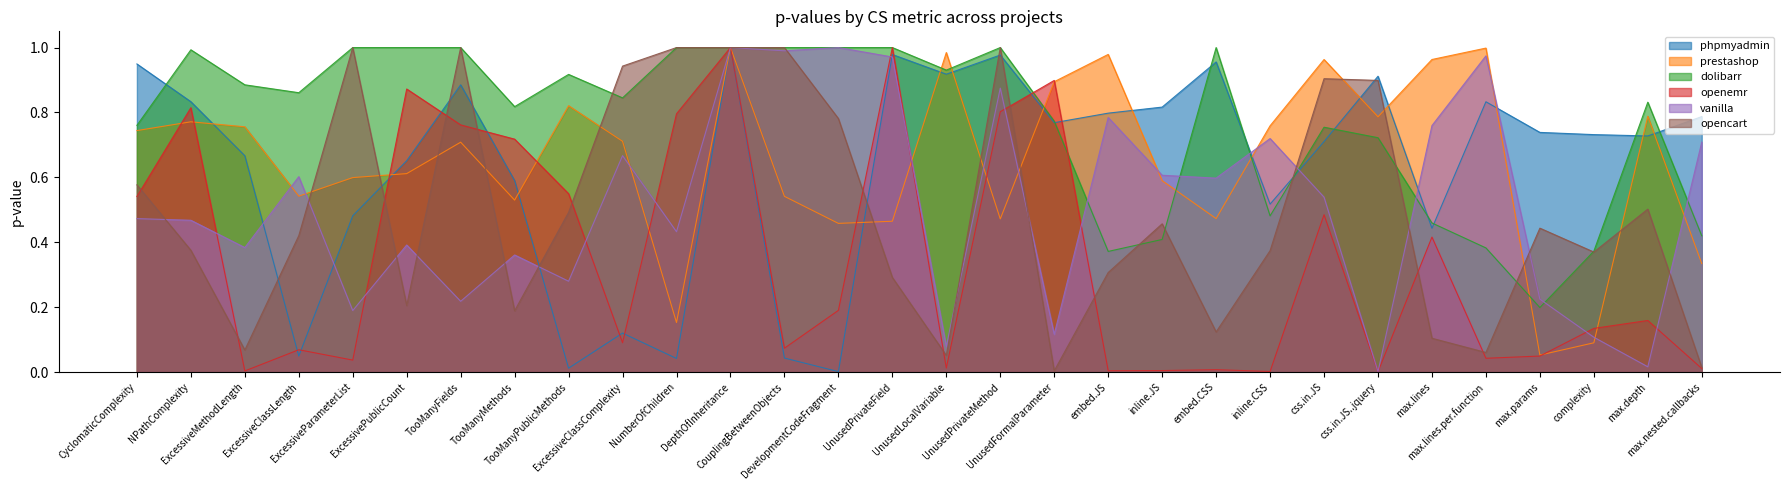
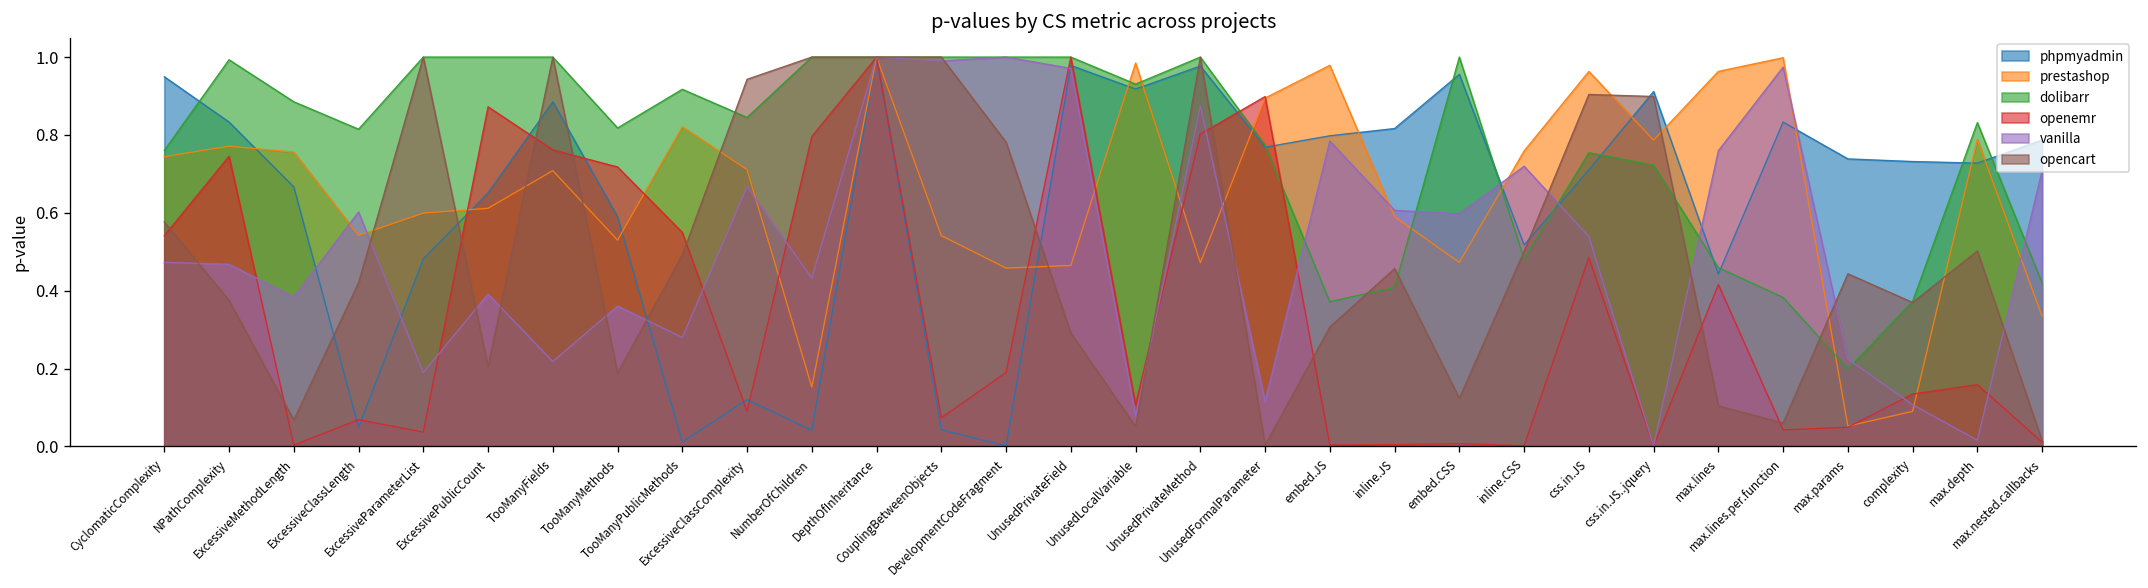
openemr, NPathComplexity: 0.81 -> 0.75
dolibarr, ExcessiveClassLength: 0.86 -> 0.81
openemr, UnusedLocalVariable: 0.01 -> 0.11
opencart, inline.CSS: 0.37 -> 0.50
